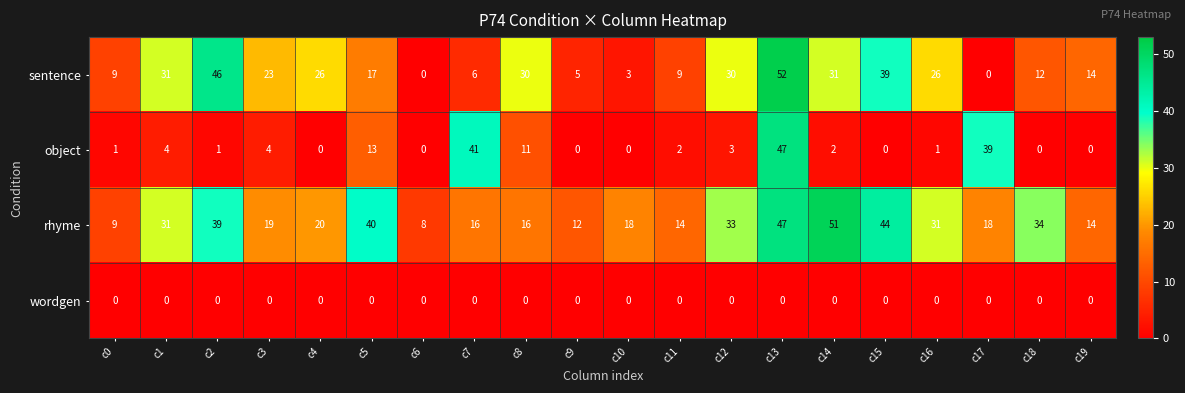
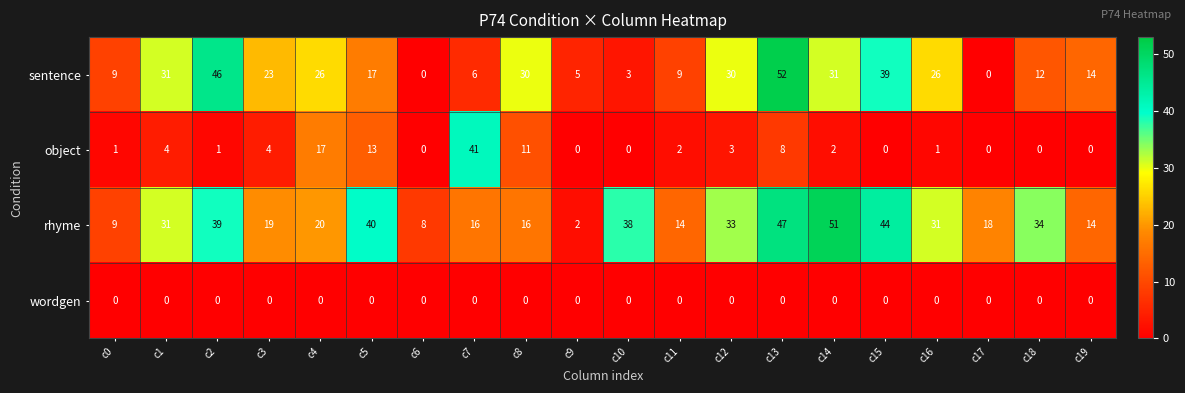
object, c4: 0 -> 17
object, c13: 47 -> 8
object, c17: 39 -> 0
rhyme, c9: 12 -> 2
rhyme, c10: 18 -> 38
